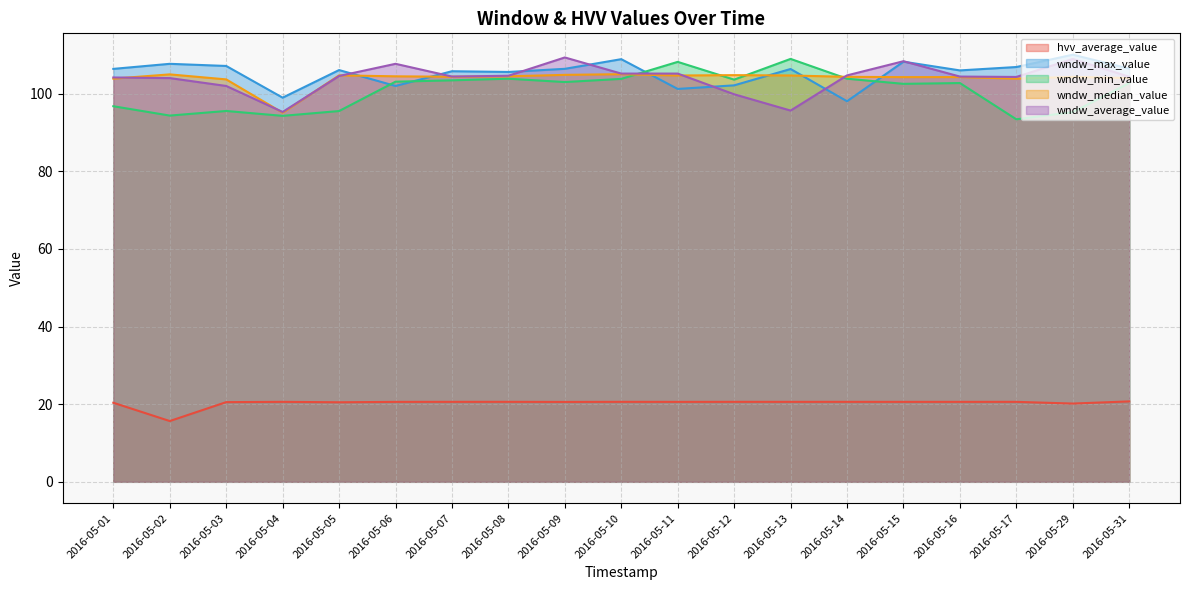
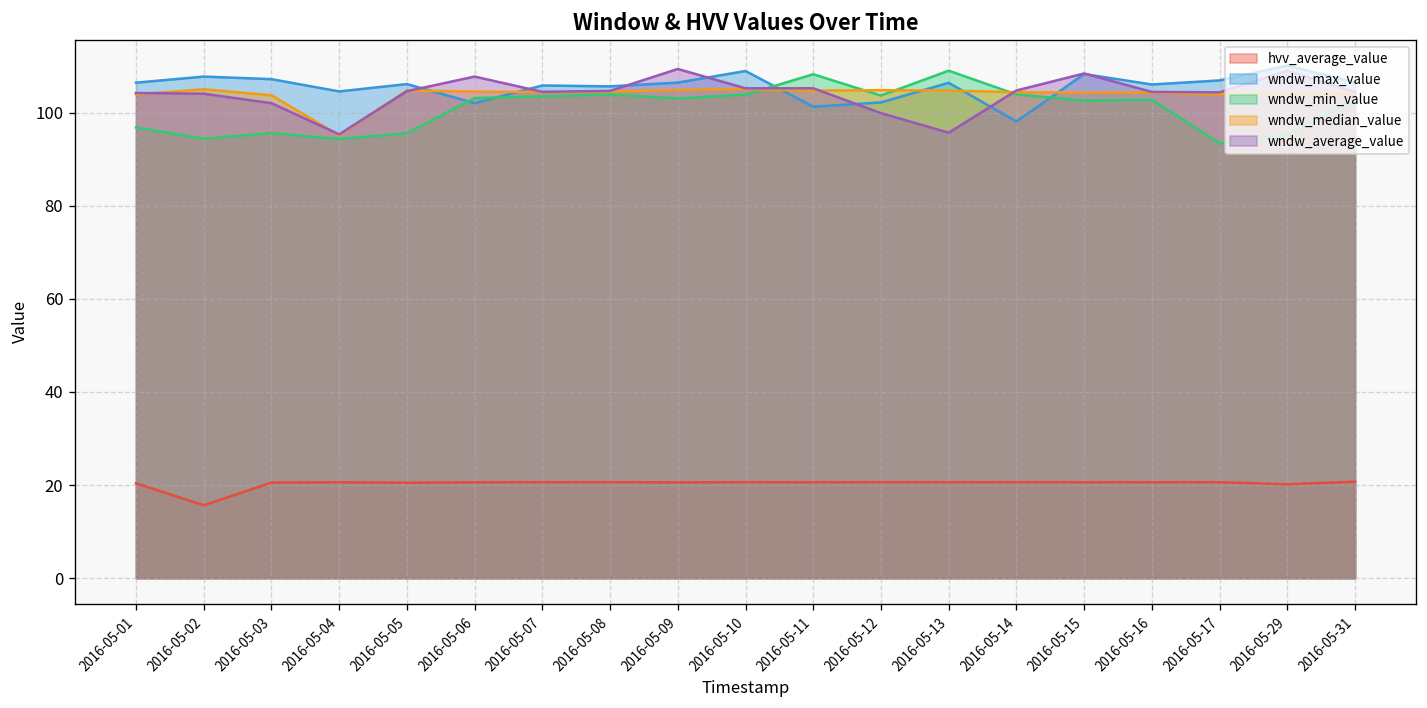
wndw_max_value, 2016-05-04: 99 -> 105
